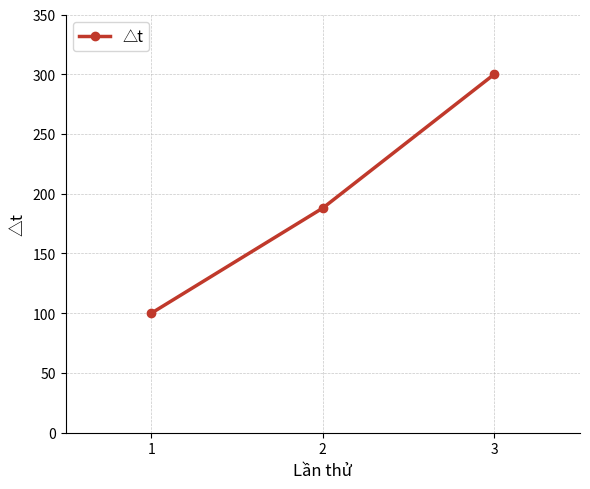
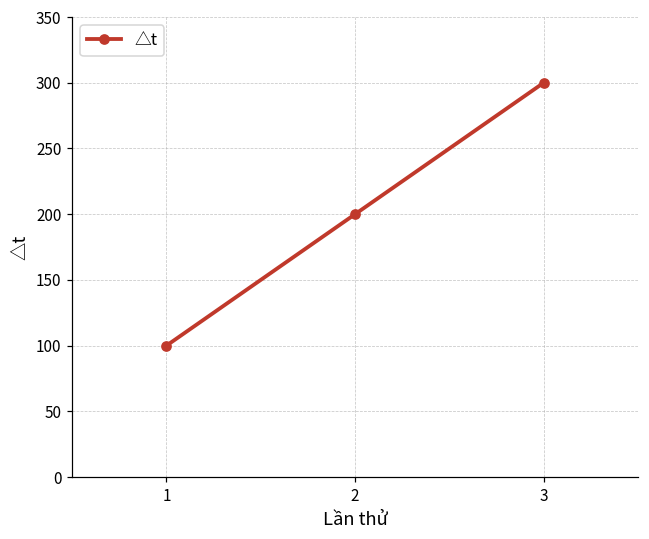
2: 188 -> 200
